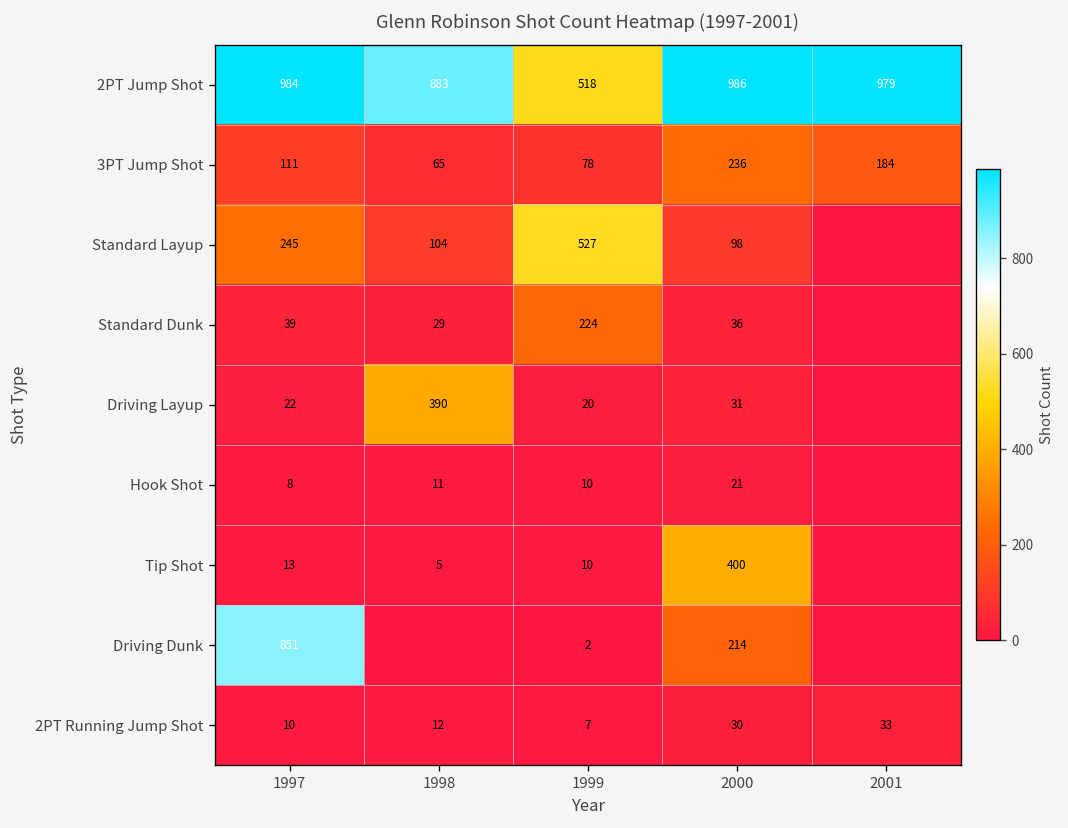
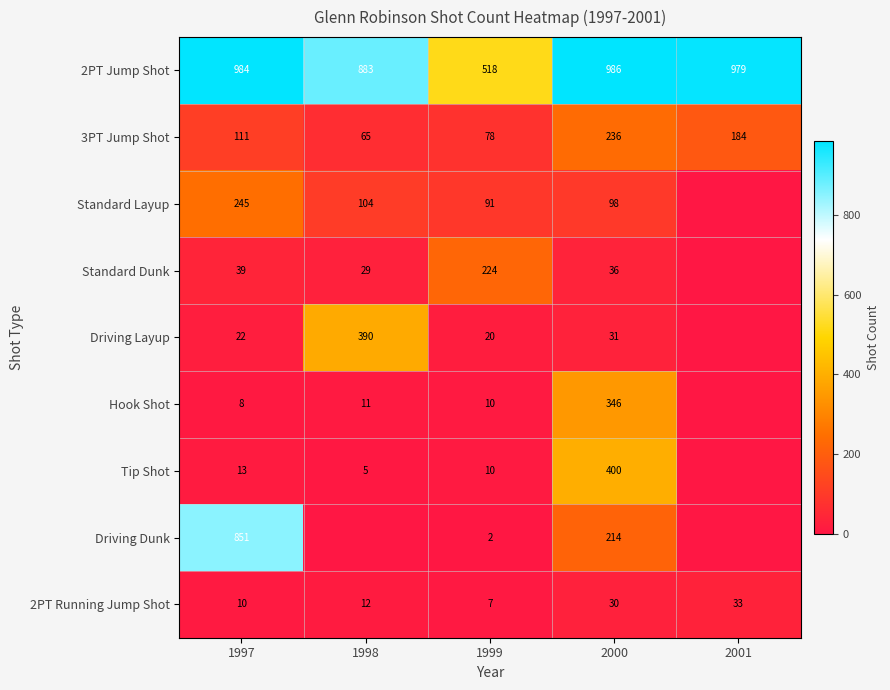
Standard Layup, 1999: 527 -> 91
Hook Shot, 2000: 21 -> 346
